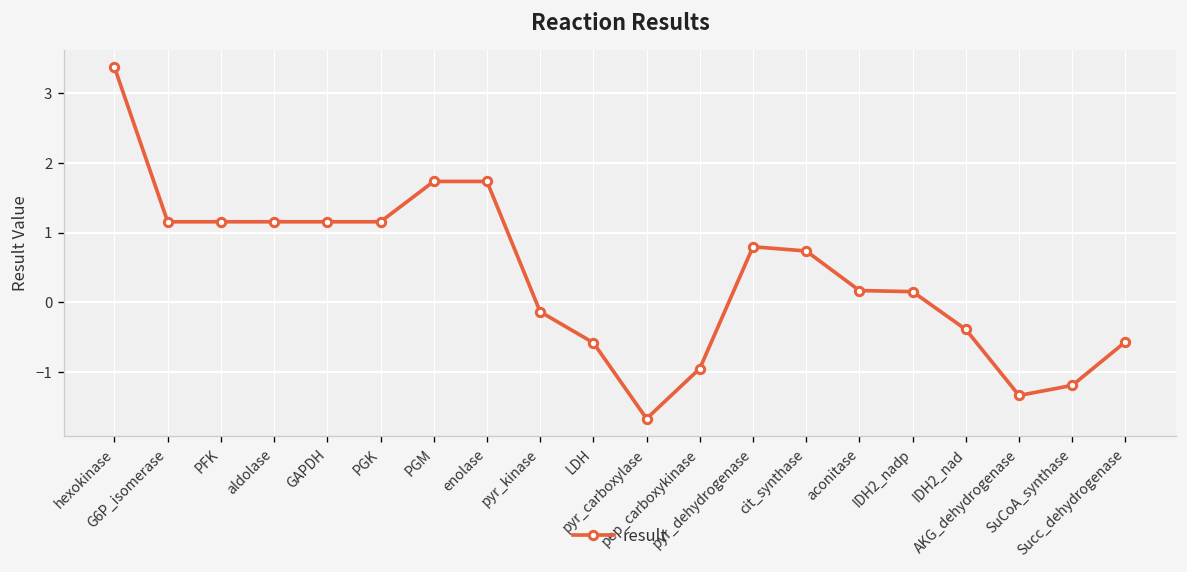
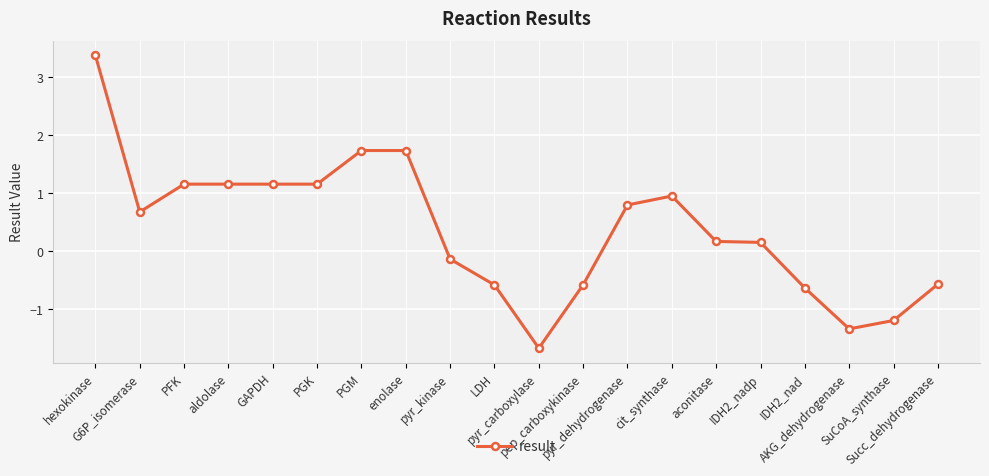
G6P_isomerase: 1.2 -> 0.7
pep_carboxykinase: -1.0 -> -0.6
cit_synthase: 0.7 -> 1.0
IDH2_nad: -0.4 -> -0.6
